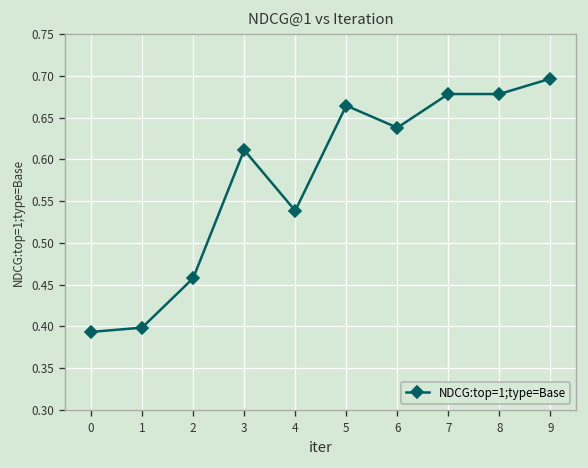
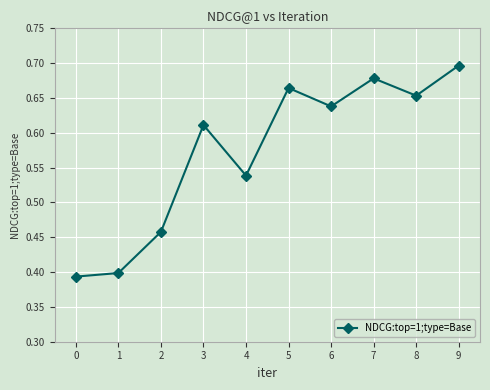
8: 0.68 -> 0.65
